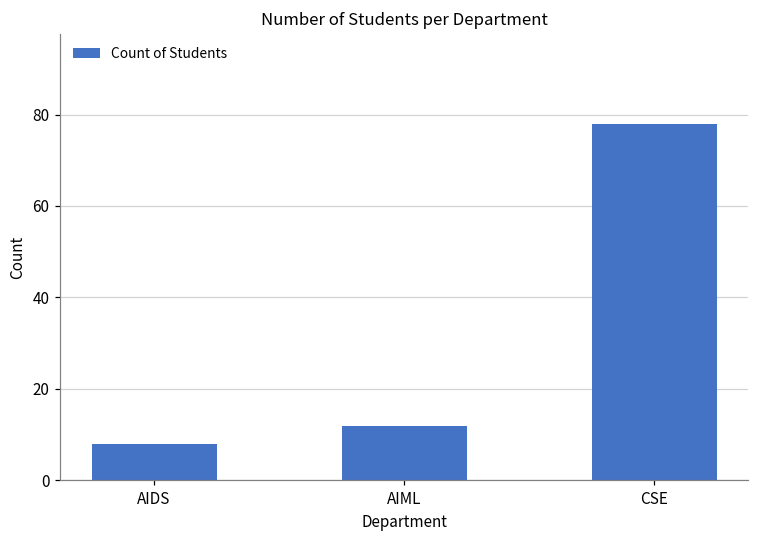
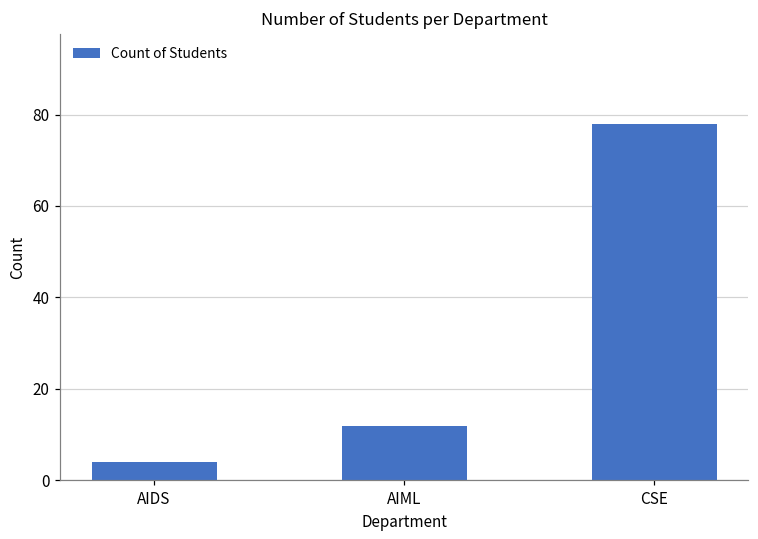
AIDS: 8 -> 4
